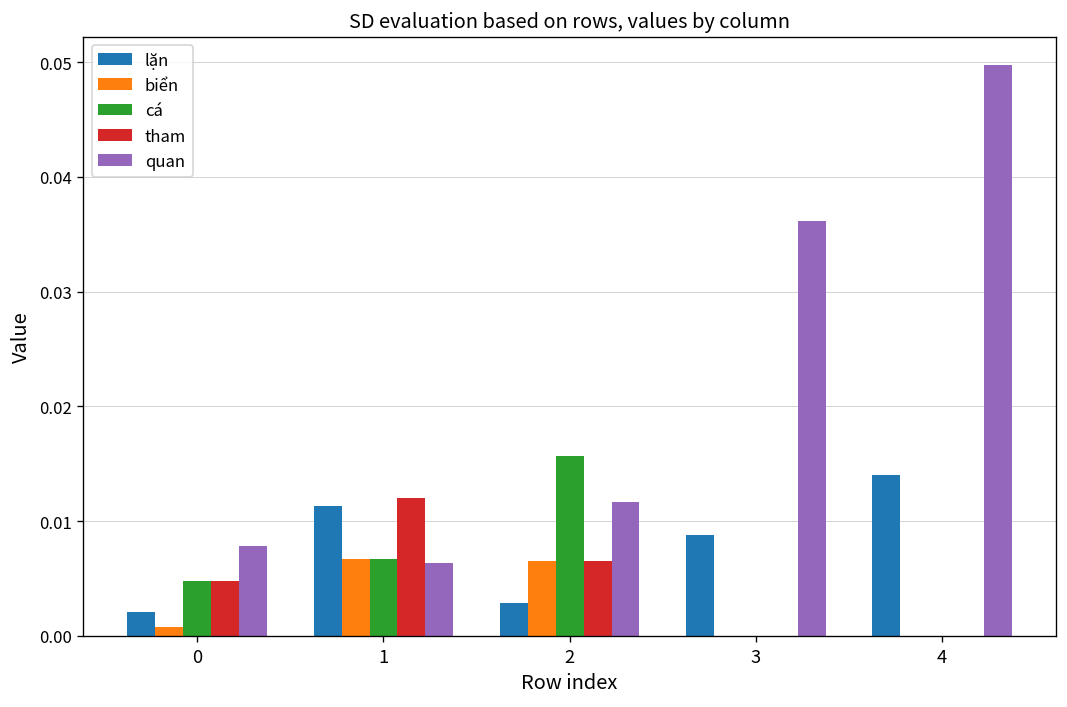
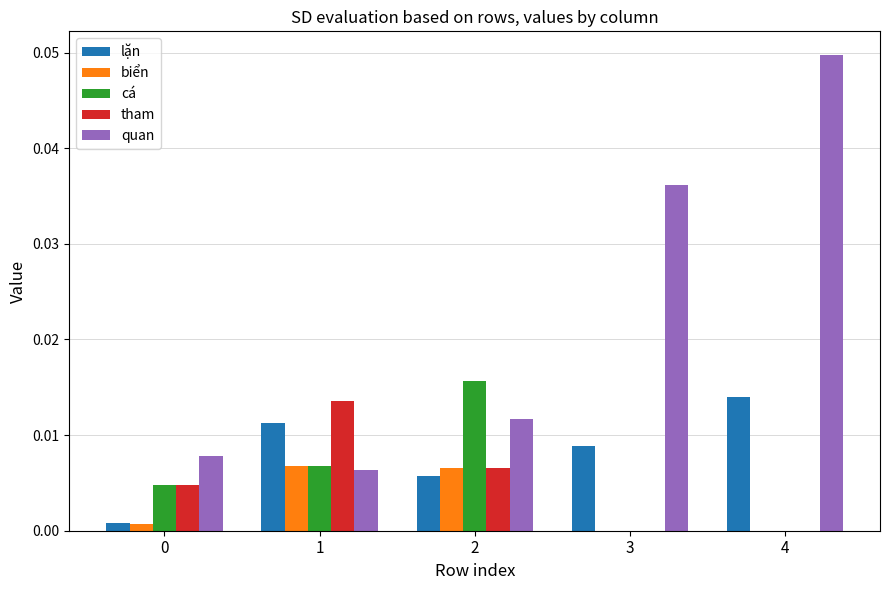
lặn, 0: 0.002 -> 0.001
tham, 1: 0.012 -> 0.014
lặn, 2: 0.003 -> 0.006
